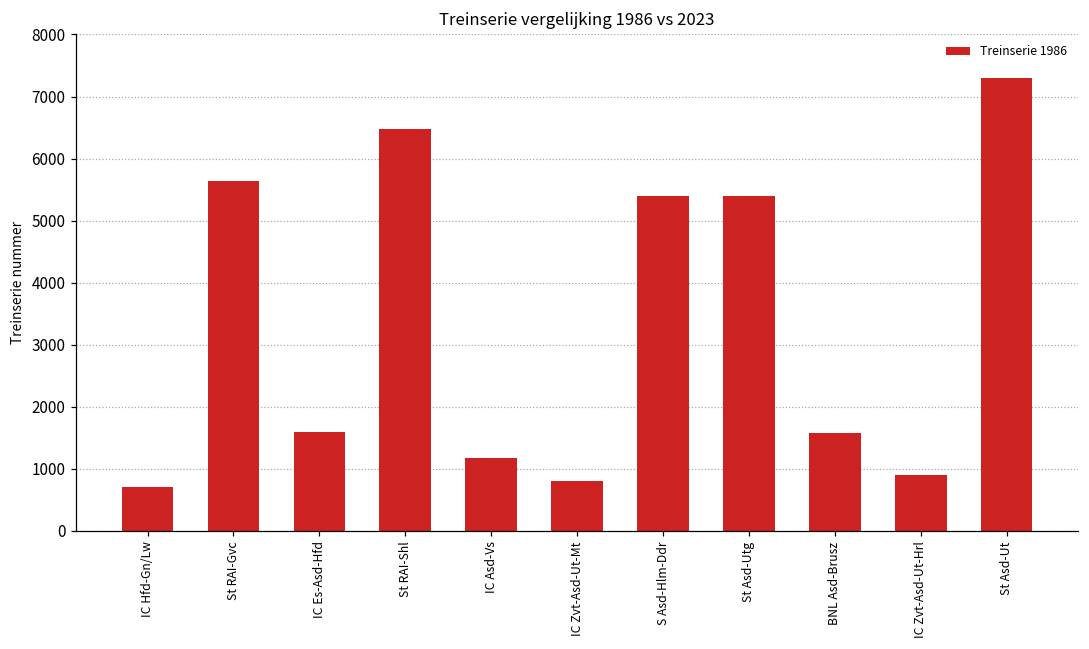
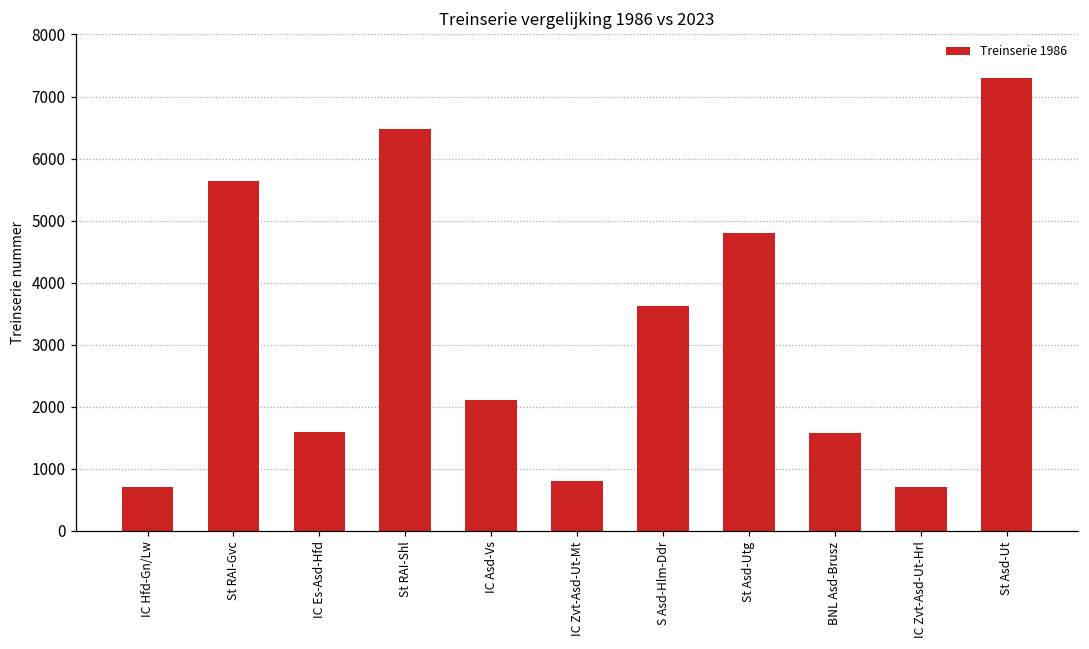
IC Asd-Vs: 1200 -> 2100
S Asd-Hlm-Ddr: 5400 -> 3600
St Asd-Utg: 5400 -> 4800
IC Zvt-Asd-Ut-Hrl: 900 -> 700
